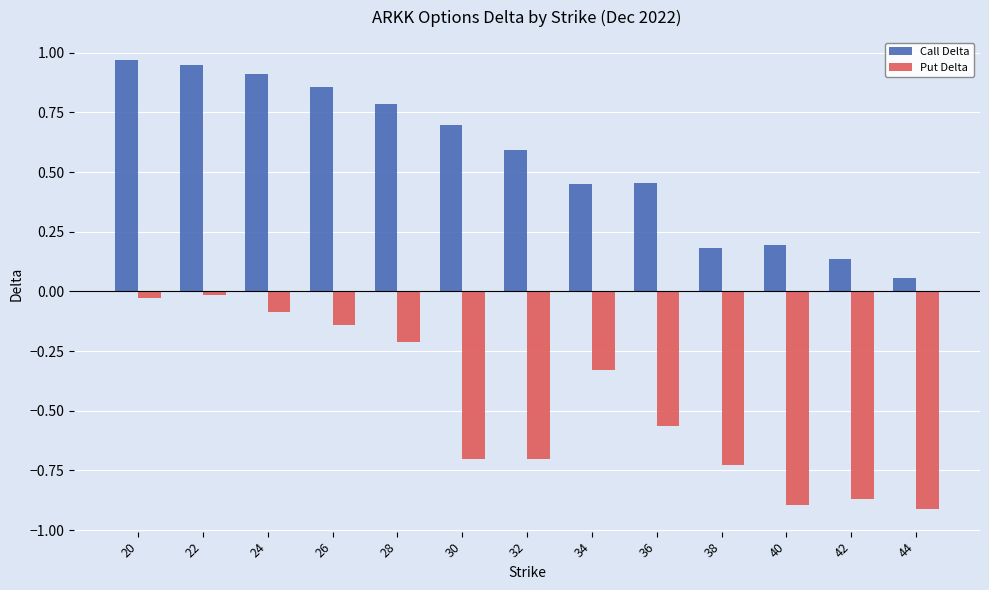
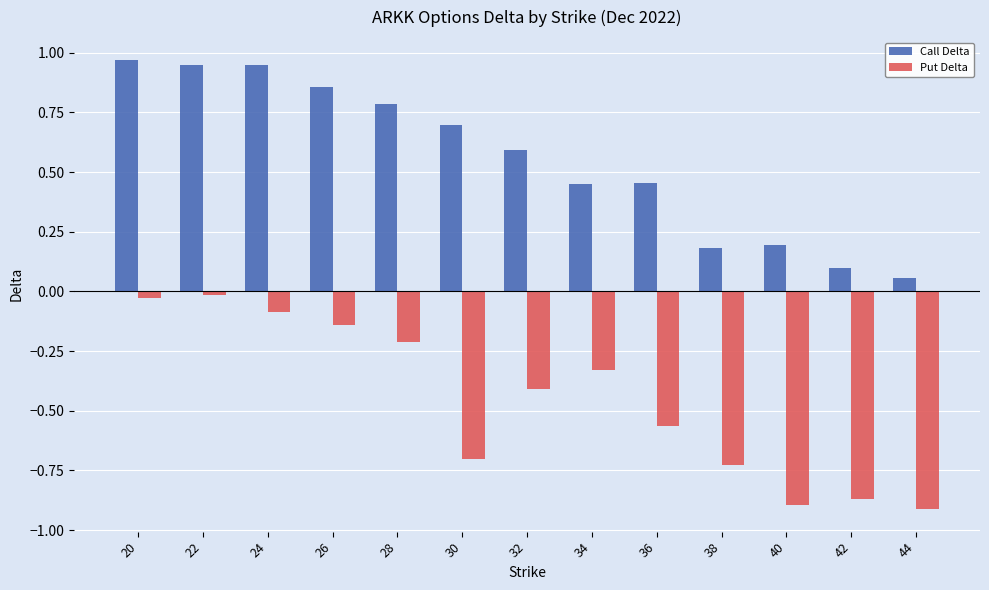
Call Delta, 24: 0.91 -> 0.95
Put Delta, 32: -0.70 -> -0.41
Call Delta, 42: 0.13 -> 0.10
